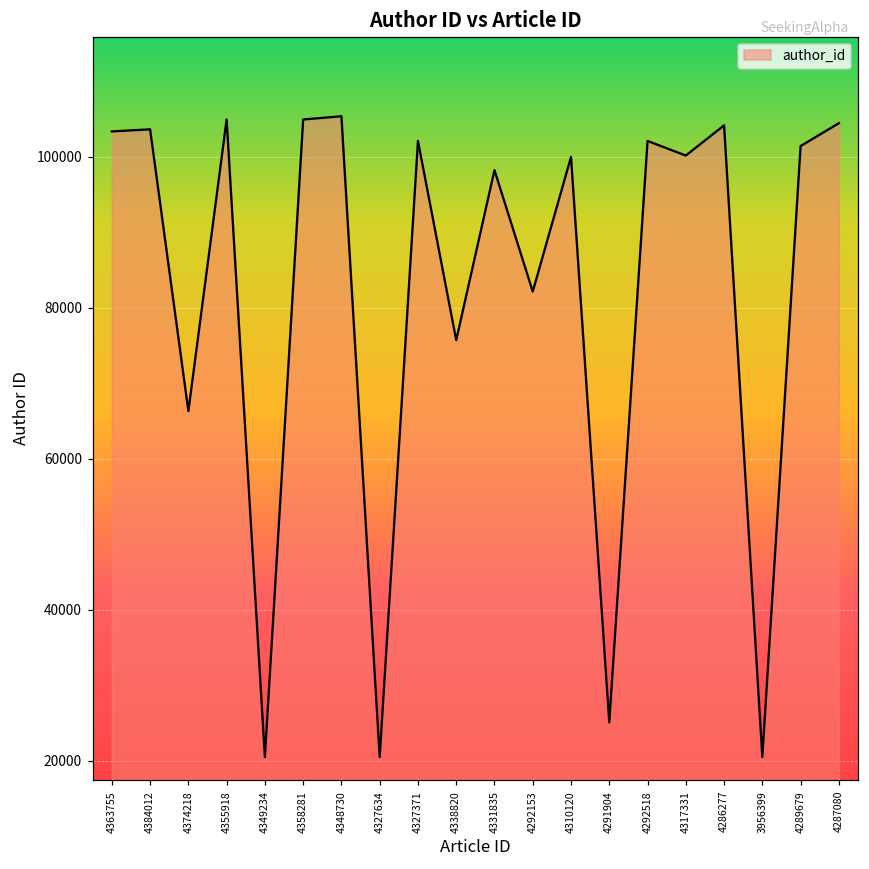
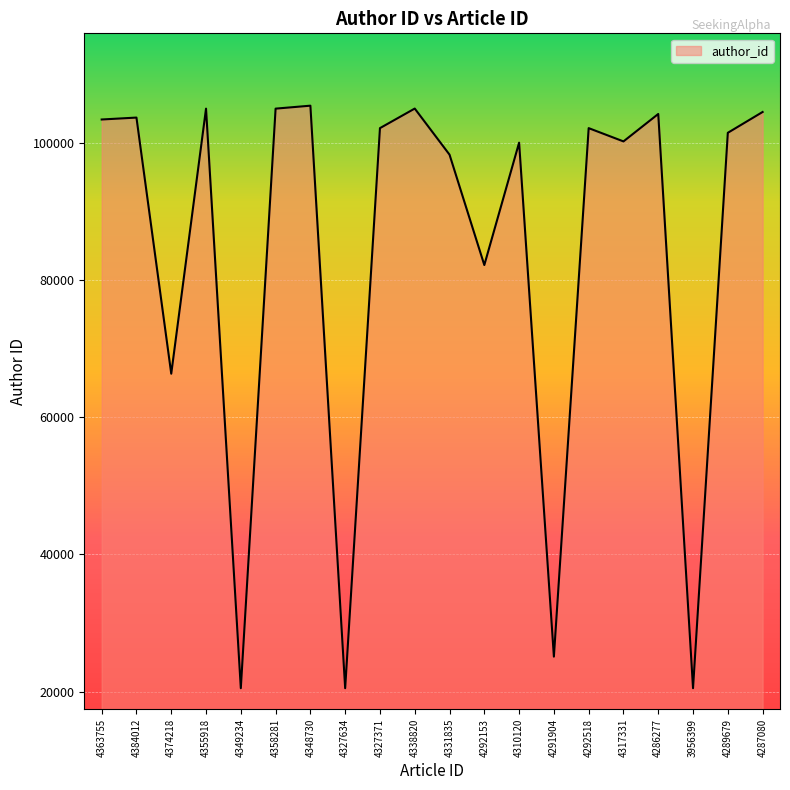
4338820: 76000 -> 105000
